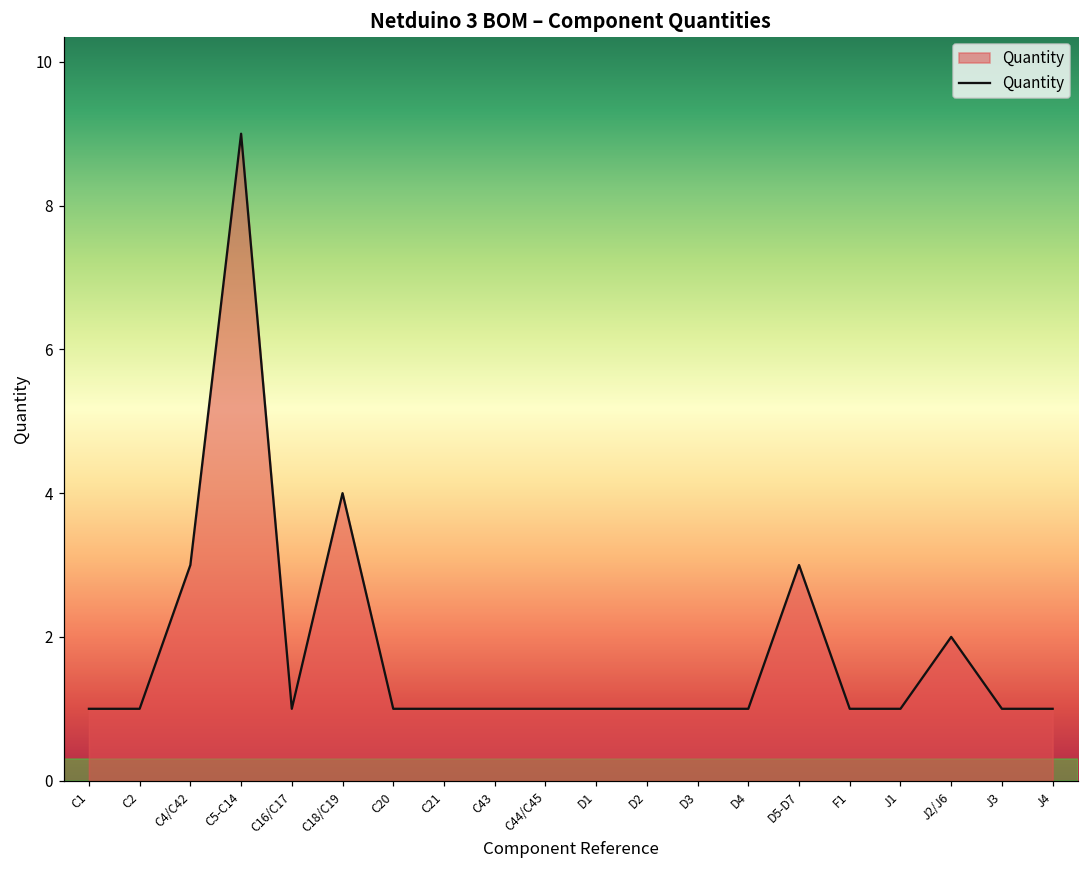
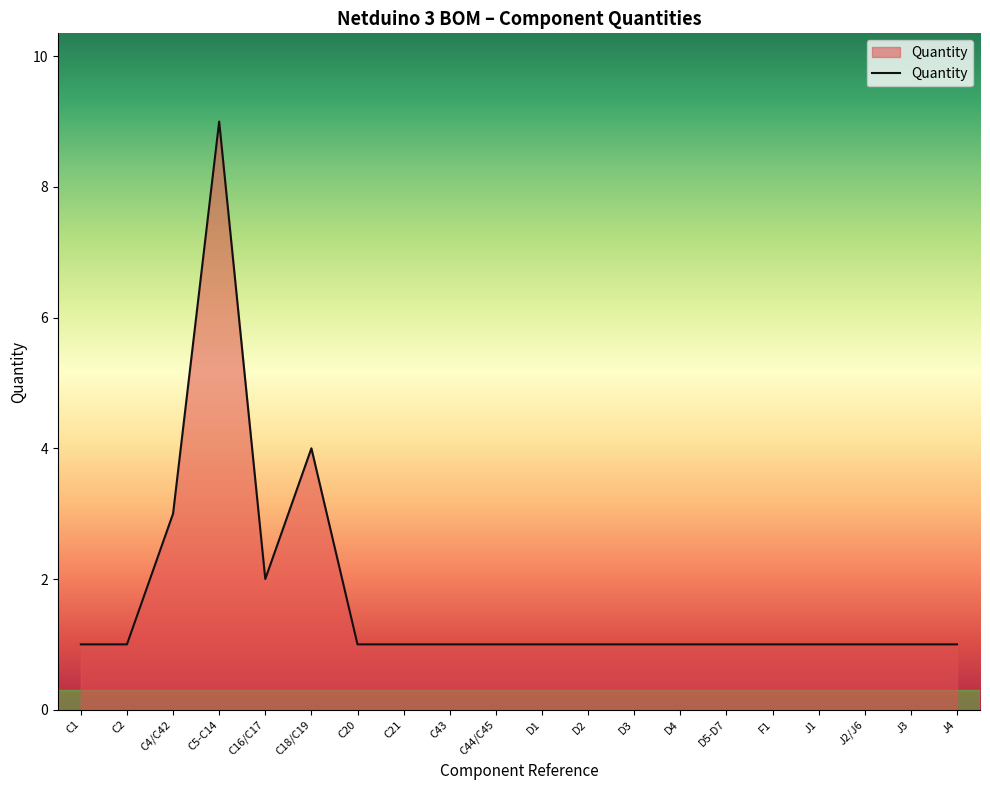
C16/C17: 1 -> 2
D5-D7: 3 -> 1
J2/J6: 2 -> 1
